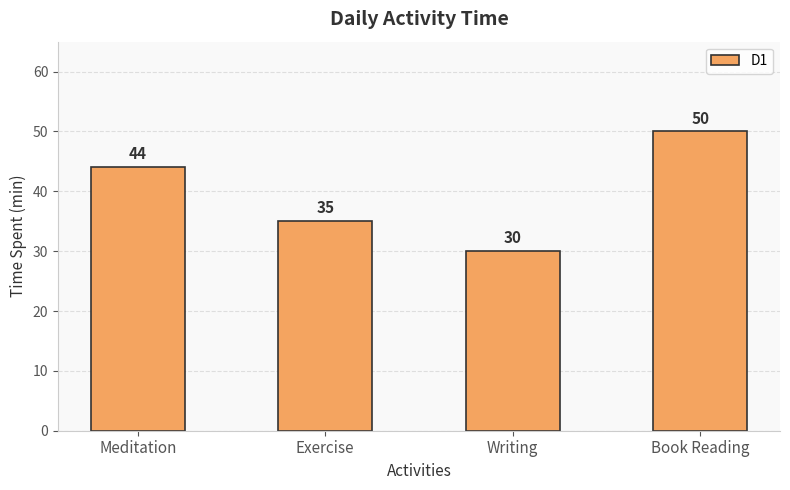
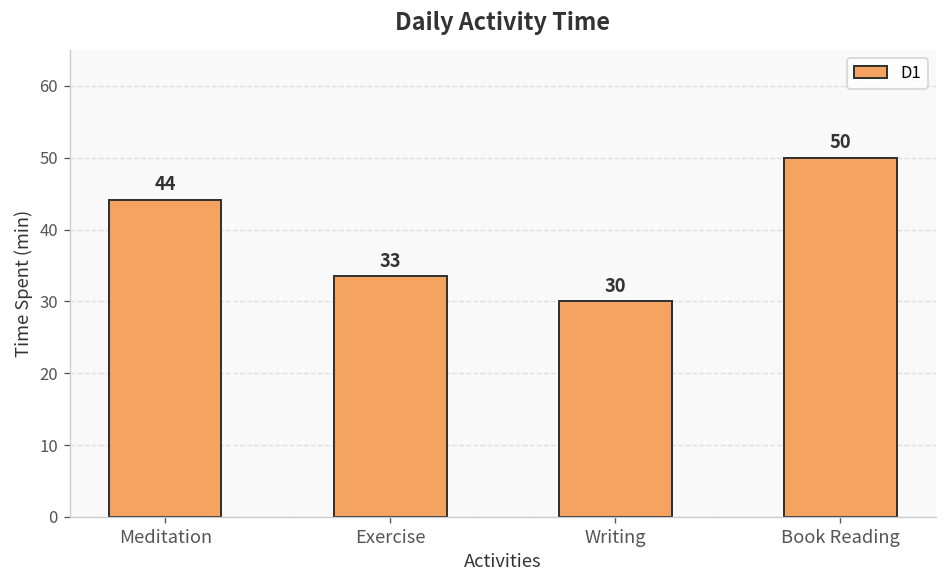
Exercise: 35 -> 33
